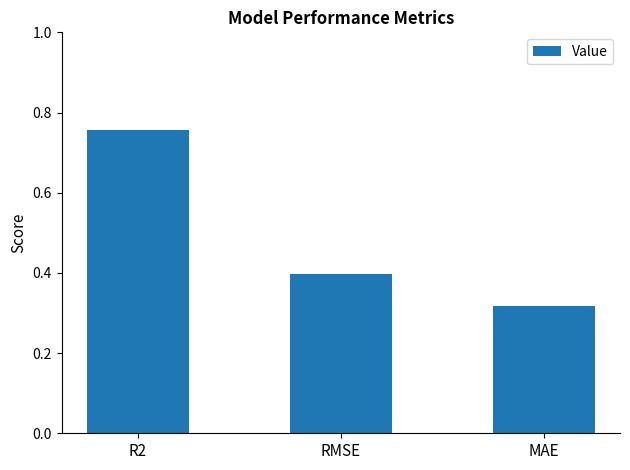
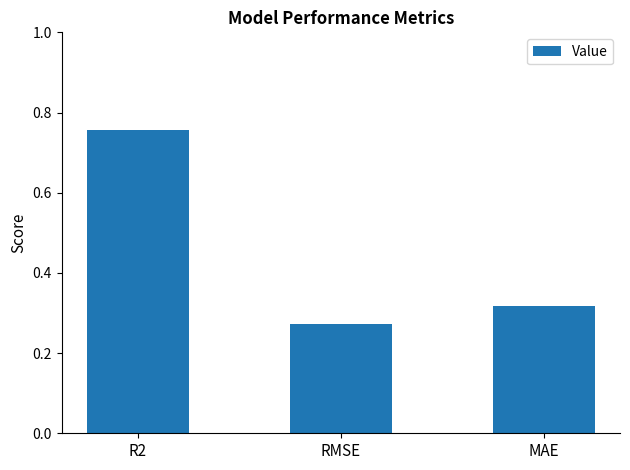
RMSE: 0.40 -> 0.27
